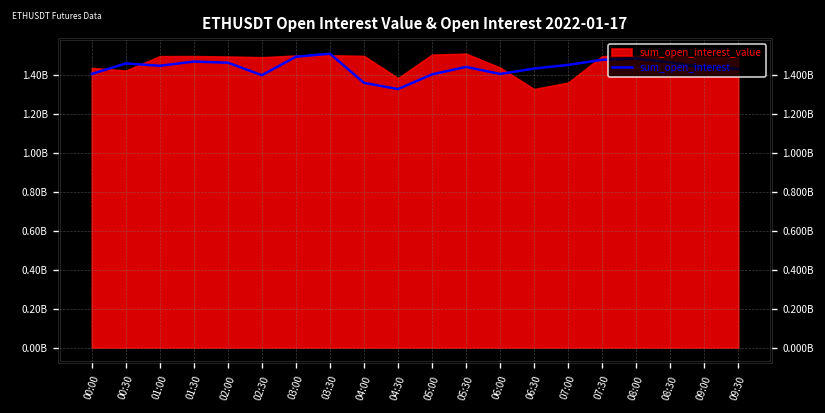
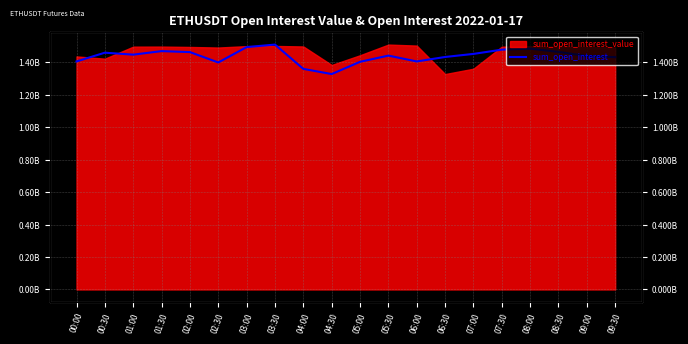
sum_open_interest_value, 05:00: 1500000000 -> 1440000000
sum_open_interest_value, 06:00: 1440000000 -> 1500000000
